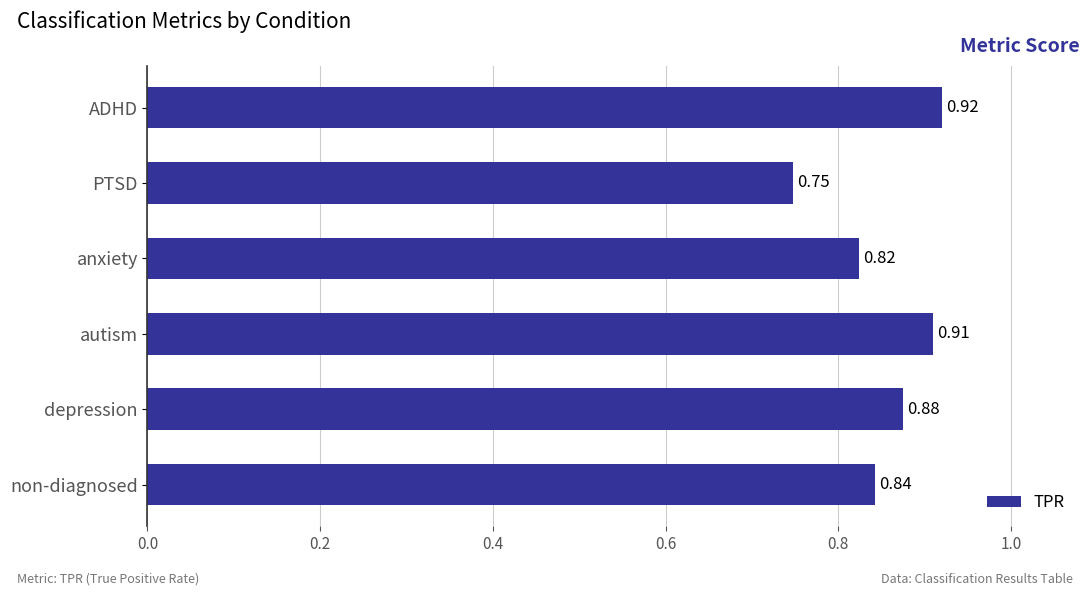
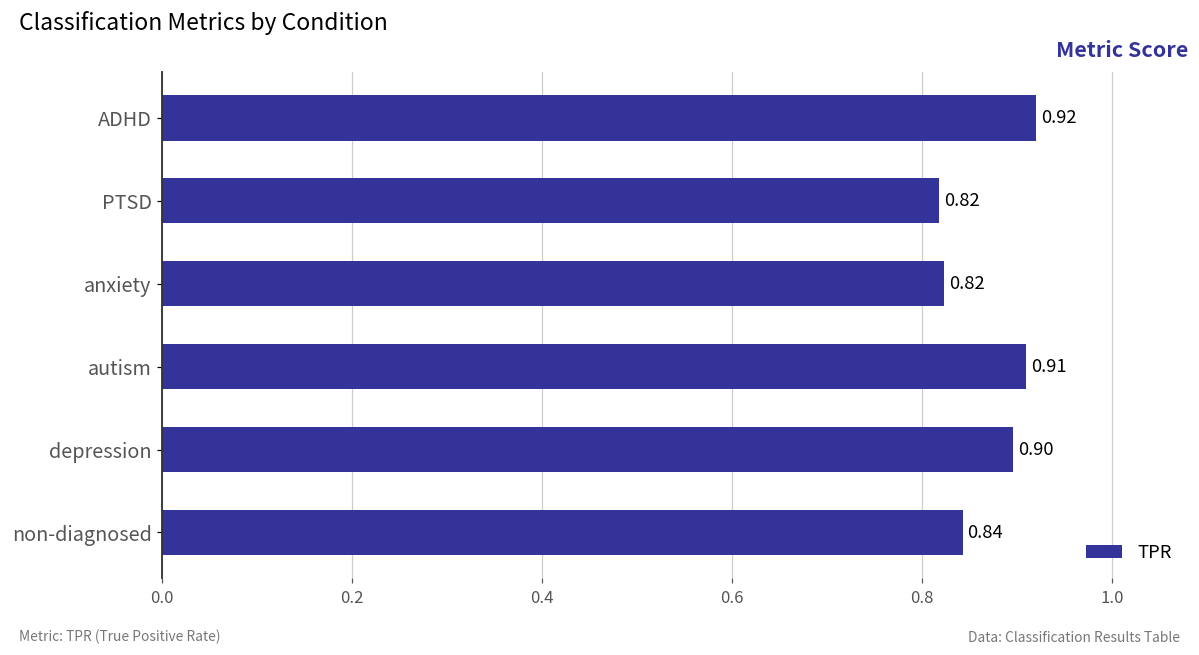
PTSD: 0.75 -> 0.82
depression: 0.88 -> 0.90
